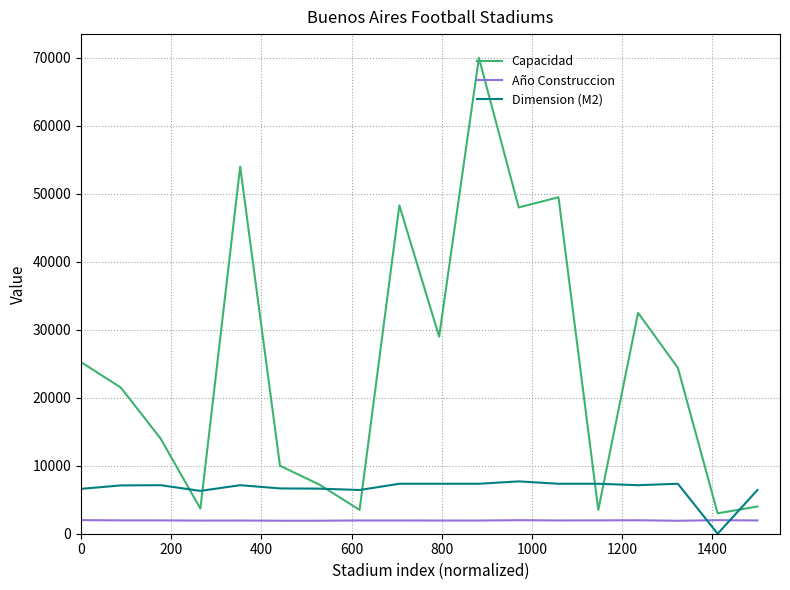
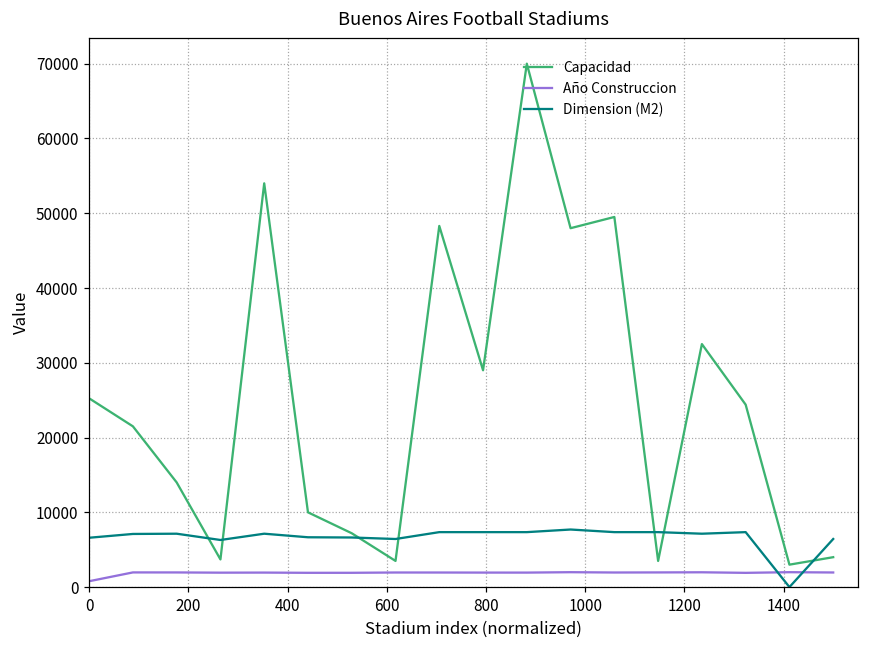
Año Construccion, 0: 2000 -> 1000
